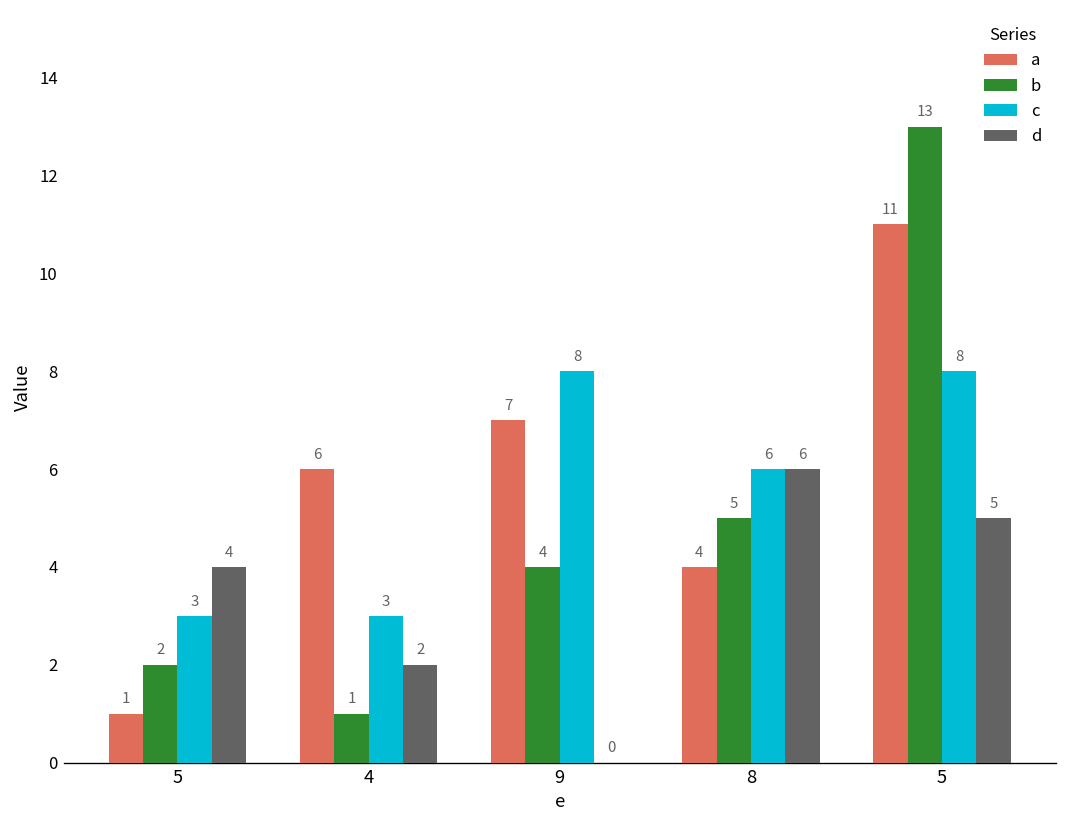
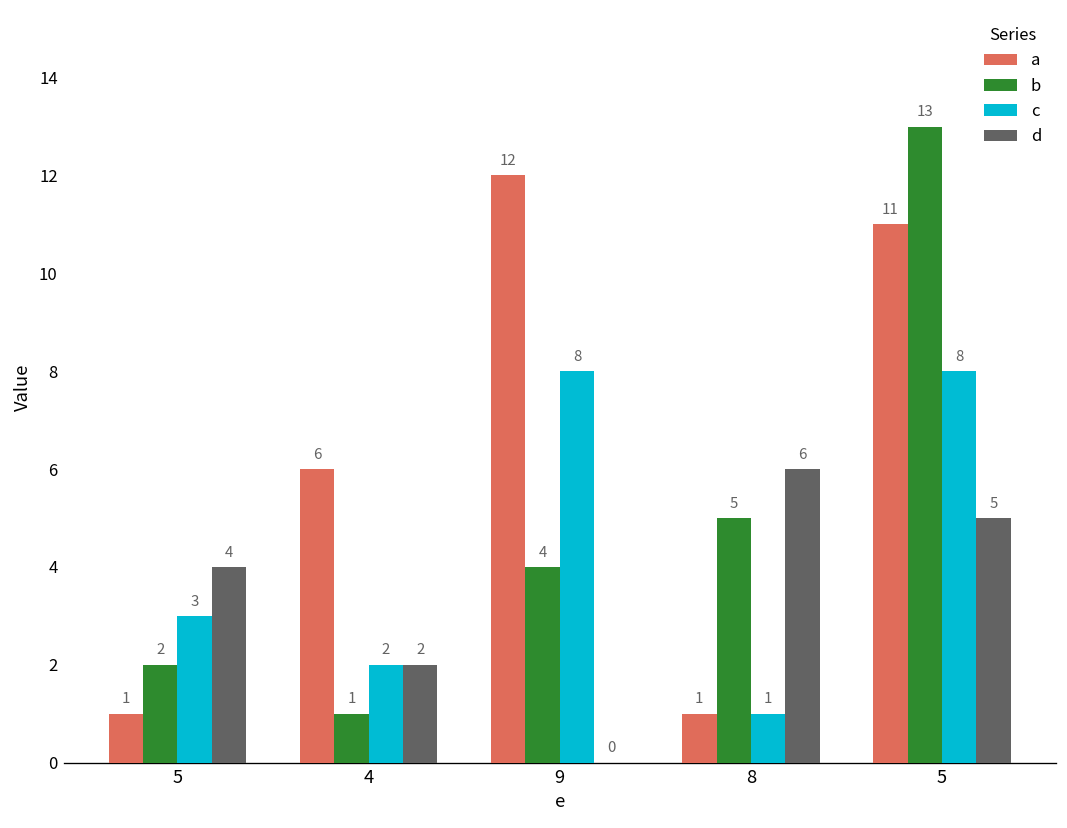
c, 4: 3 -> 2
a, 9: 7 -> 12
a, 8: 4 -> 1
c, 8: 6 -> 1
